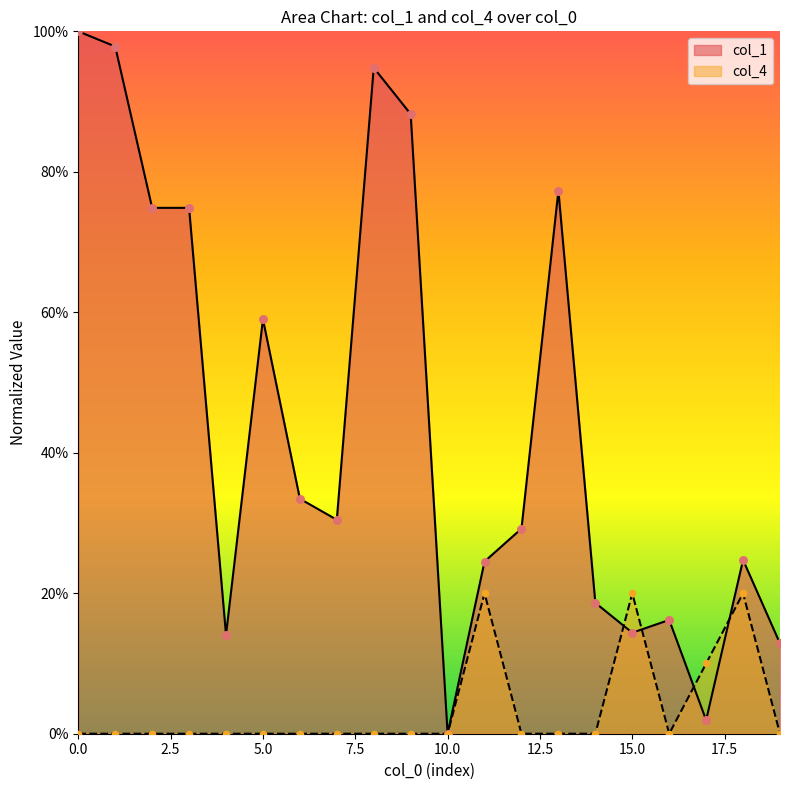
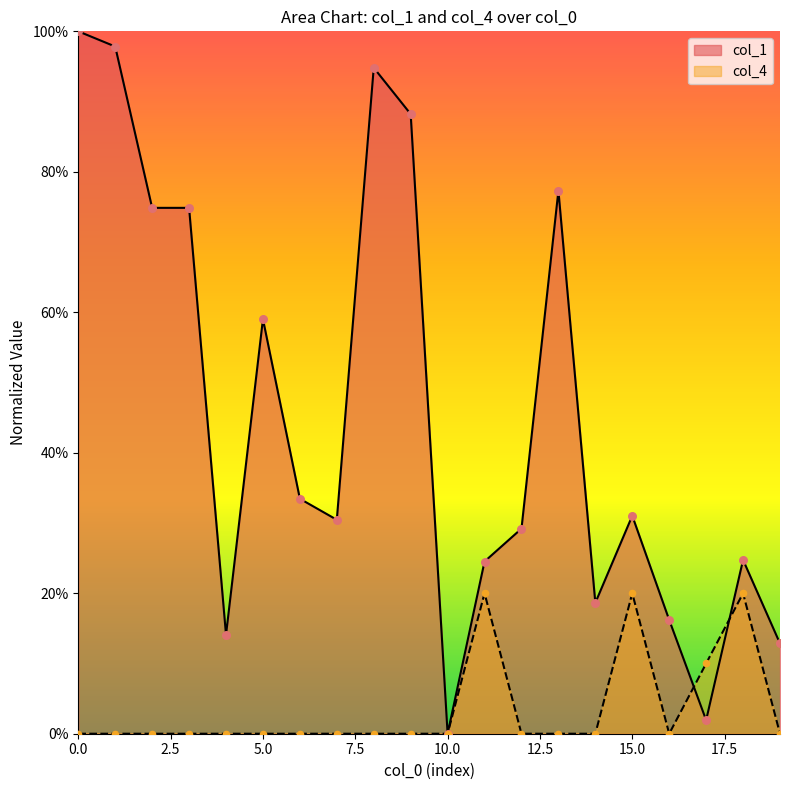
col_1, 15.0: 14% -> 31%
